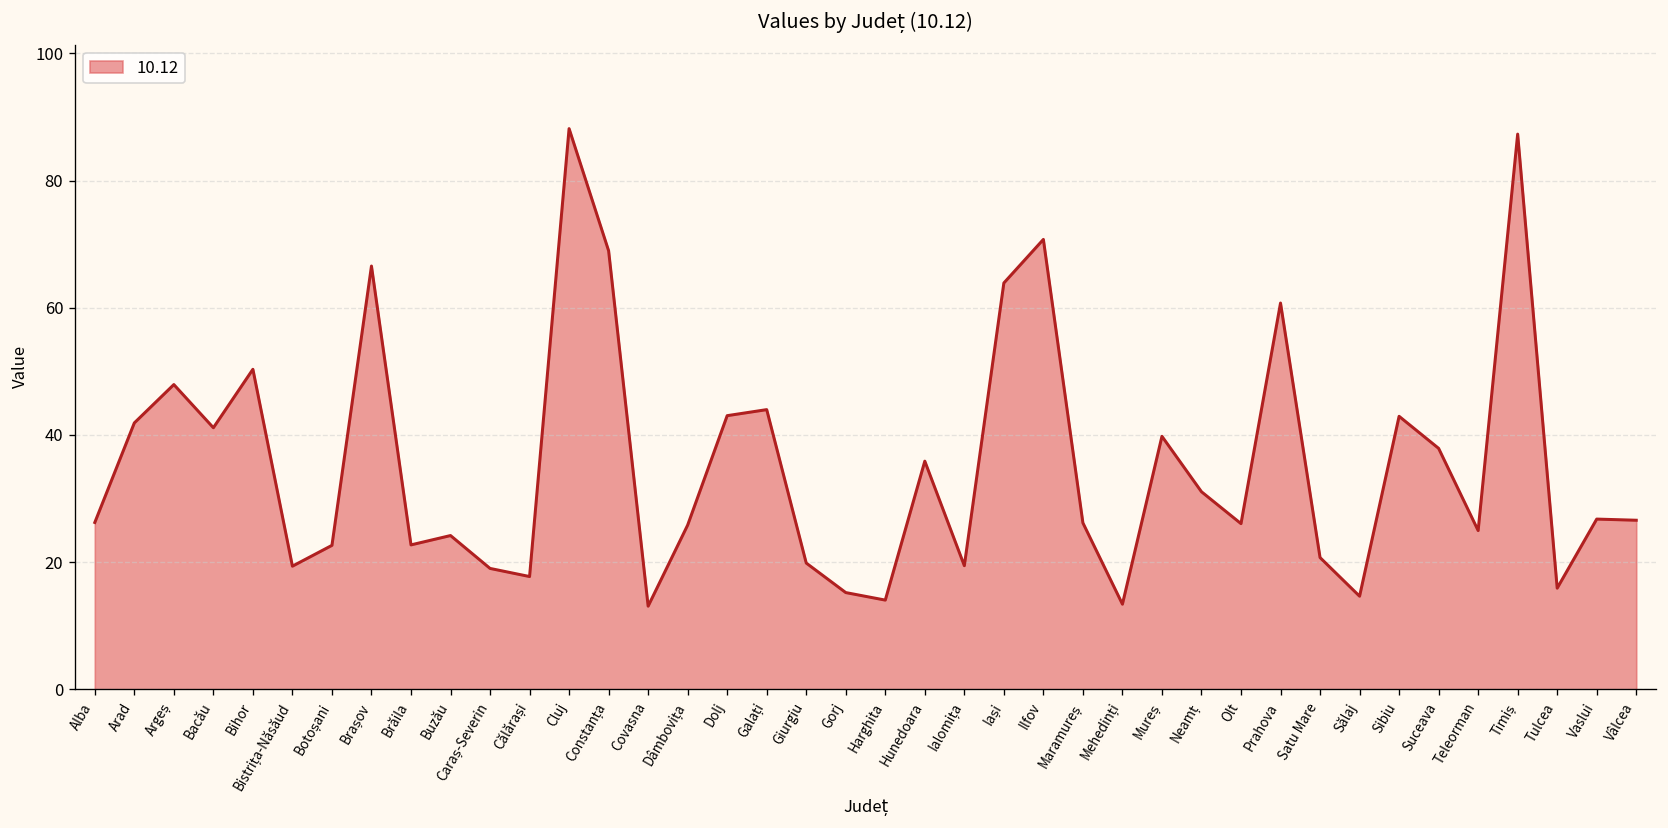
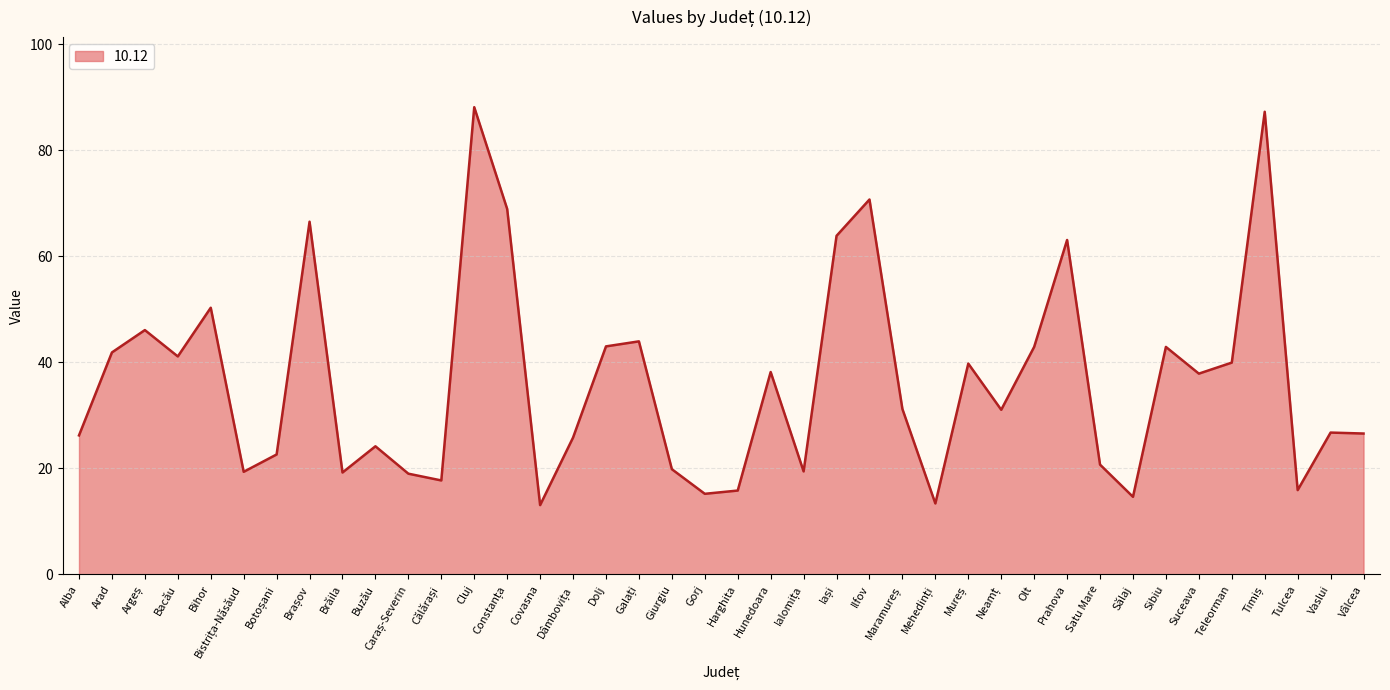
Argeș: 48 -> 46
Brăila: 23 -> 19
Harghita: 14 -> 16
Hunedoara: 36 -> 38
Maramureș: 26 -> 31
Olt: 26 -> 43
Prahova: 61 -> 63
Teleorman: 25 -> 40
